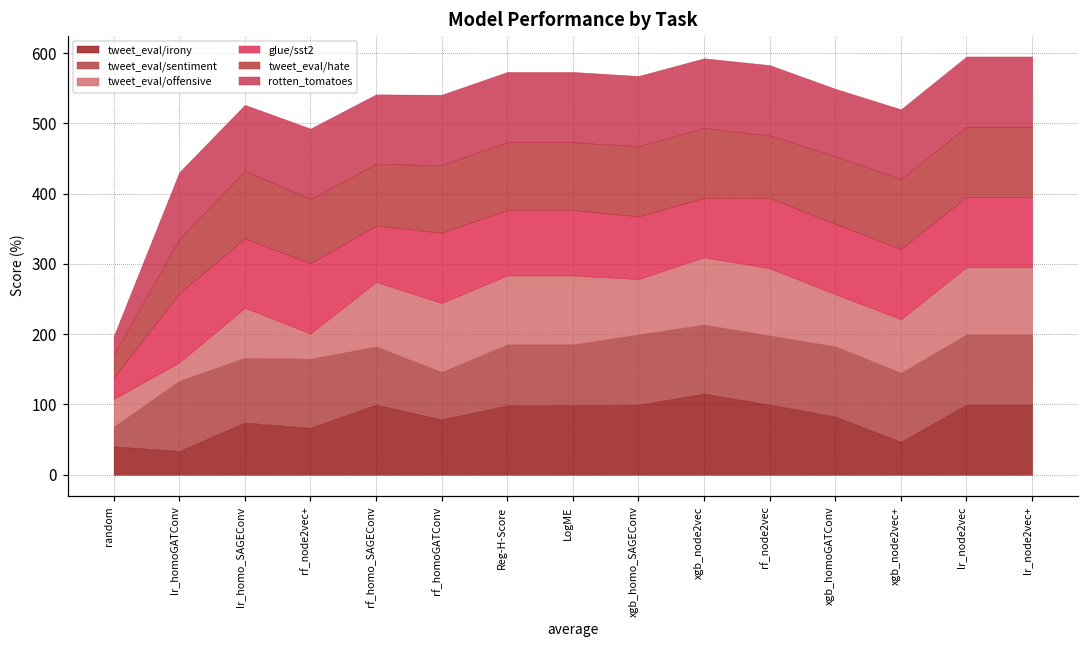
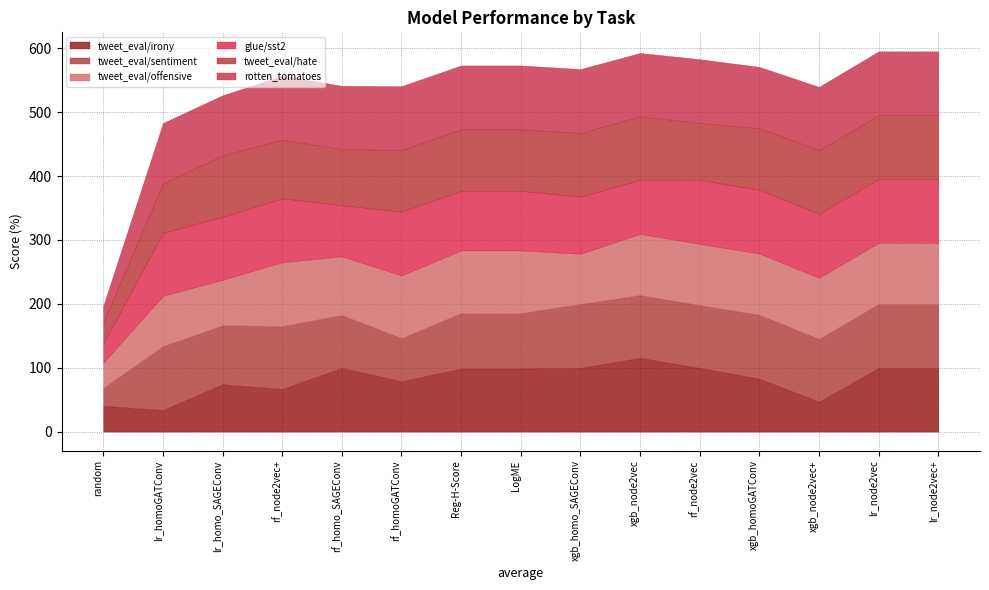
tweet_eval/offensive, lr_homoGATConv: 30 -> 80
tweet_eval/offensive, rf_node2vec+: 40 -> 100
tweet_eval/offensive, xgb_homoGATConv: 70 -> 100
tweet_eval/offensive, xgb_node2vec+: 80 -> 100
